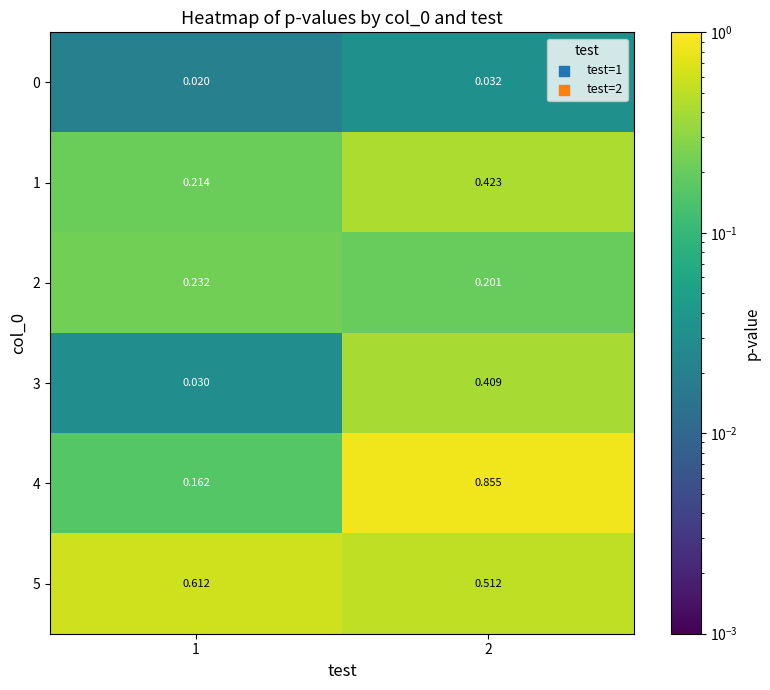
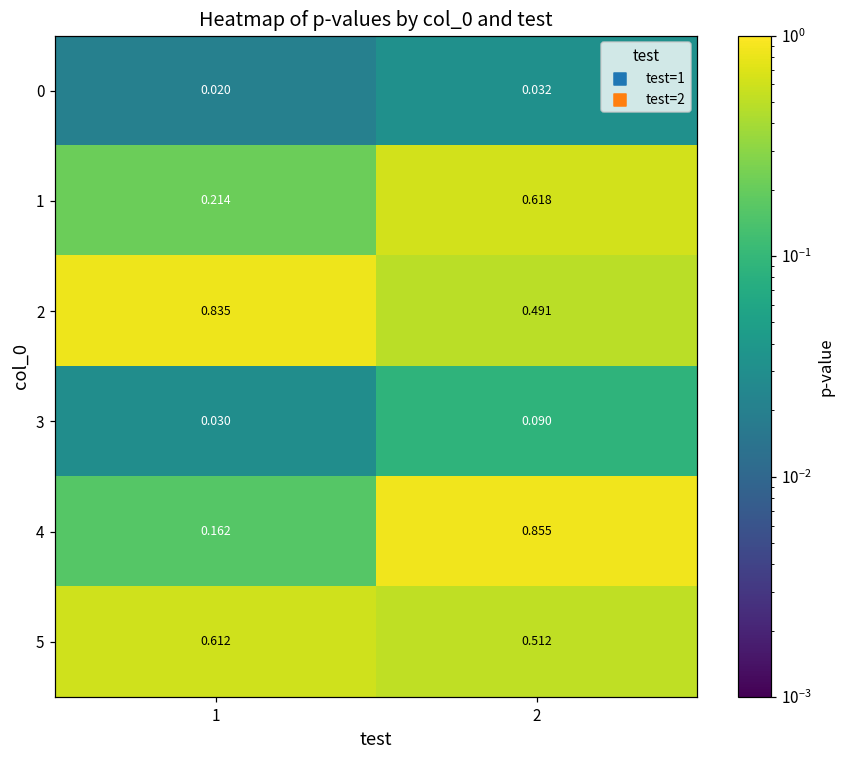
1, 2: 0.423 -> 0.618
2, 1: 0.232 -> 0.835
2, 2: 0.201 -> 0.491
3, 2: 0.409 -> 0.090
